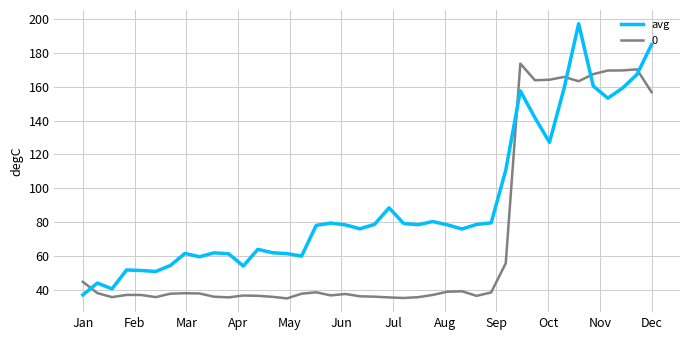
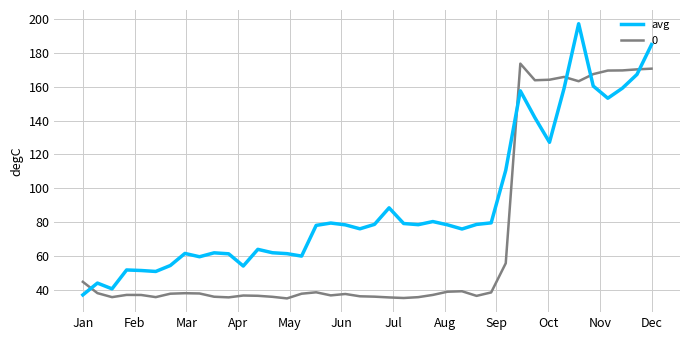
0, Dec: 157 -> 171
